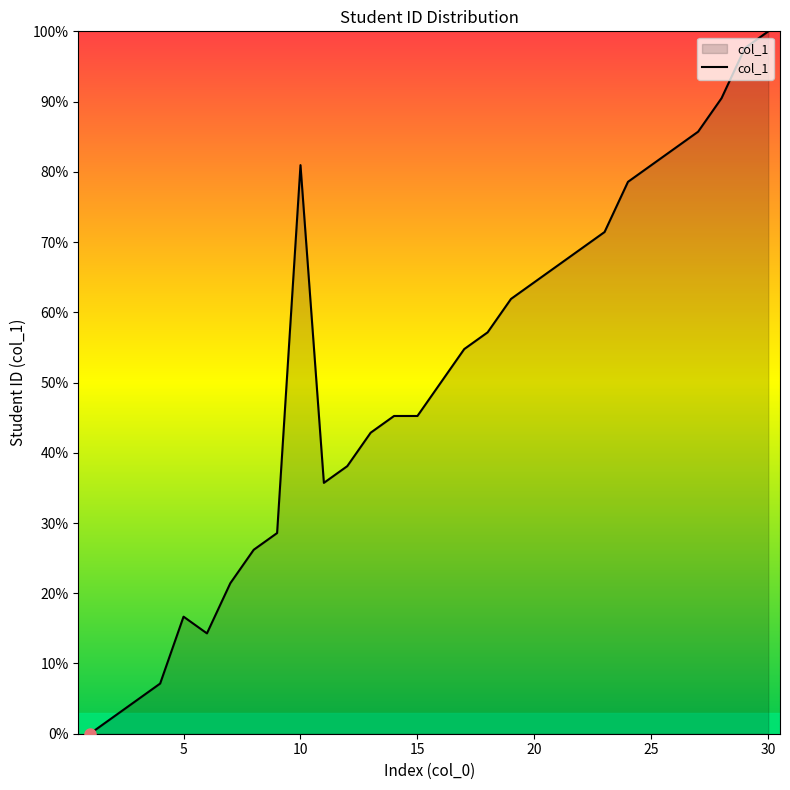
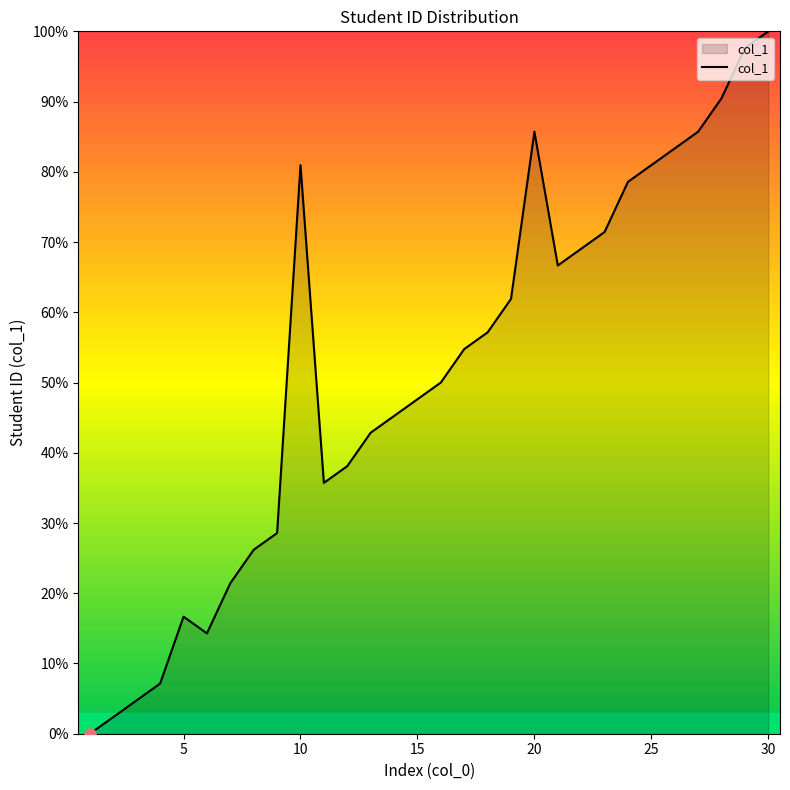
col_1, 15: 45% -> 48%
col_1, 20: 64% -> 86%
